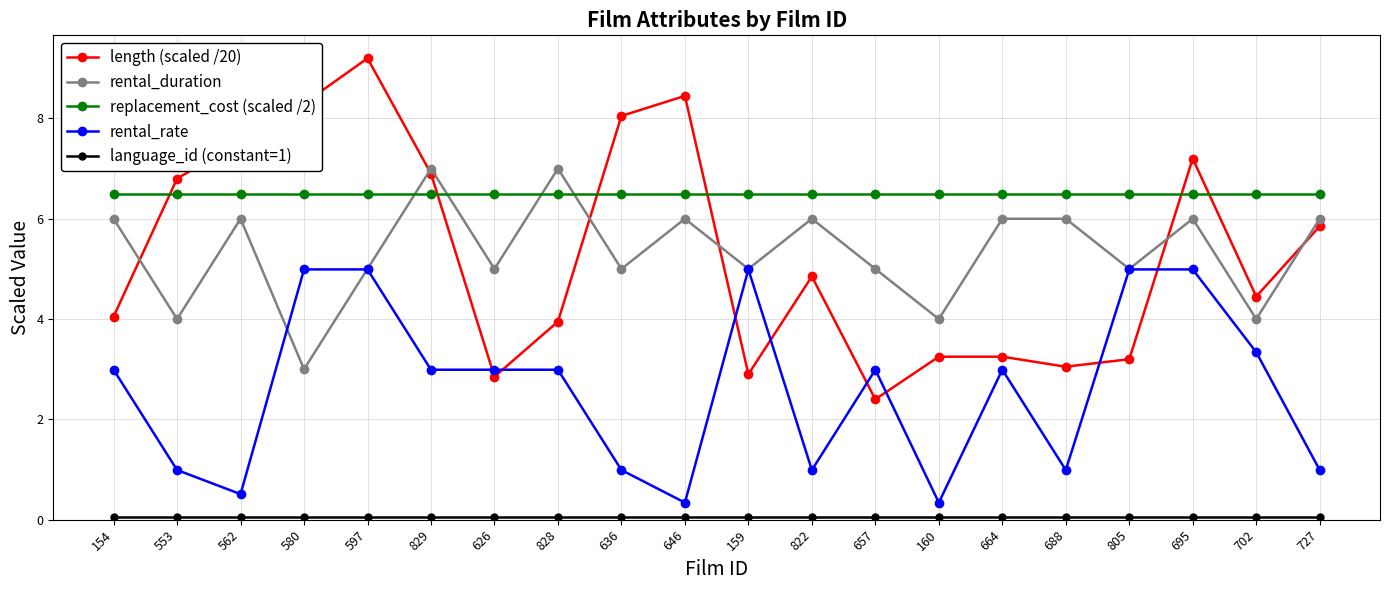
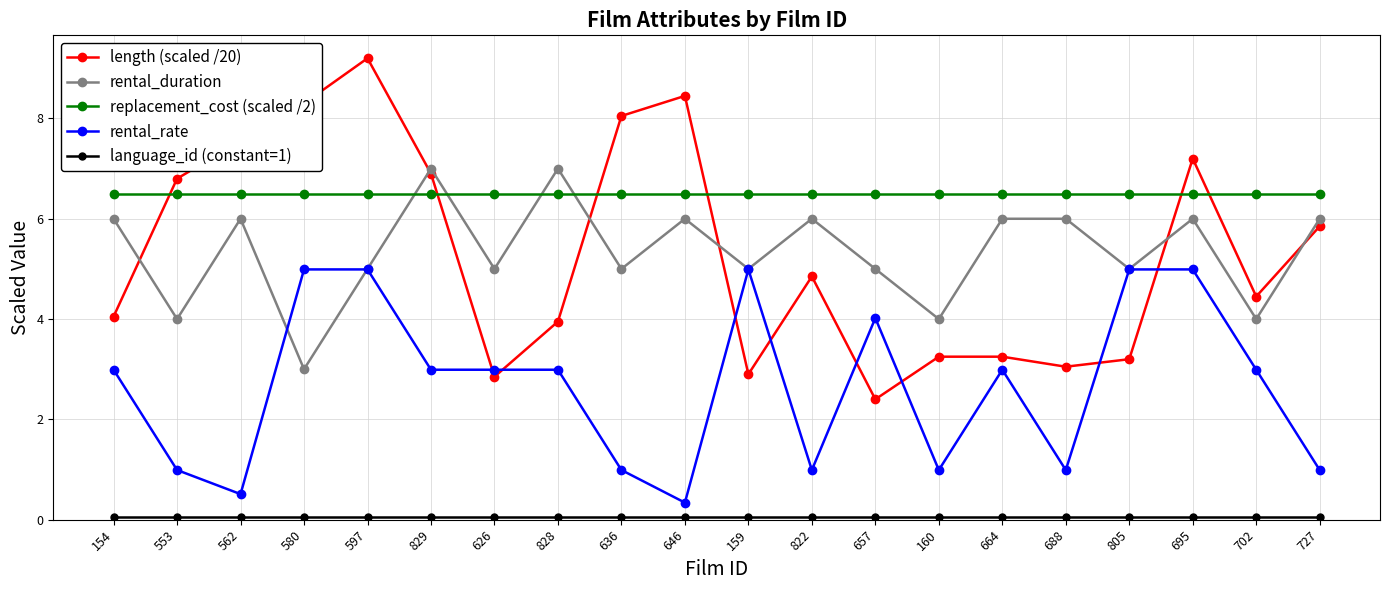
rental_rate, 657: 3.0 -> 4.0
rental_rate, 160: 0.3 -> 1.0
rental_rate, 702: 3.3 -> 3.0
